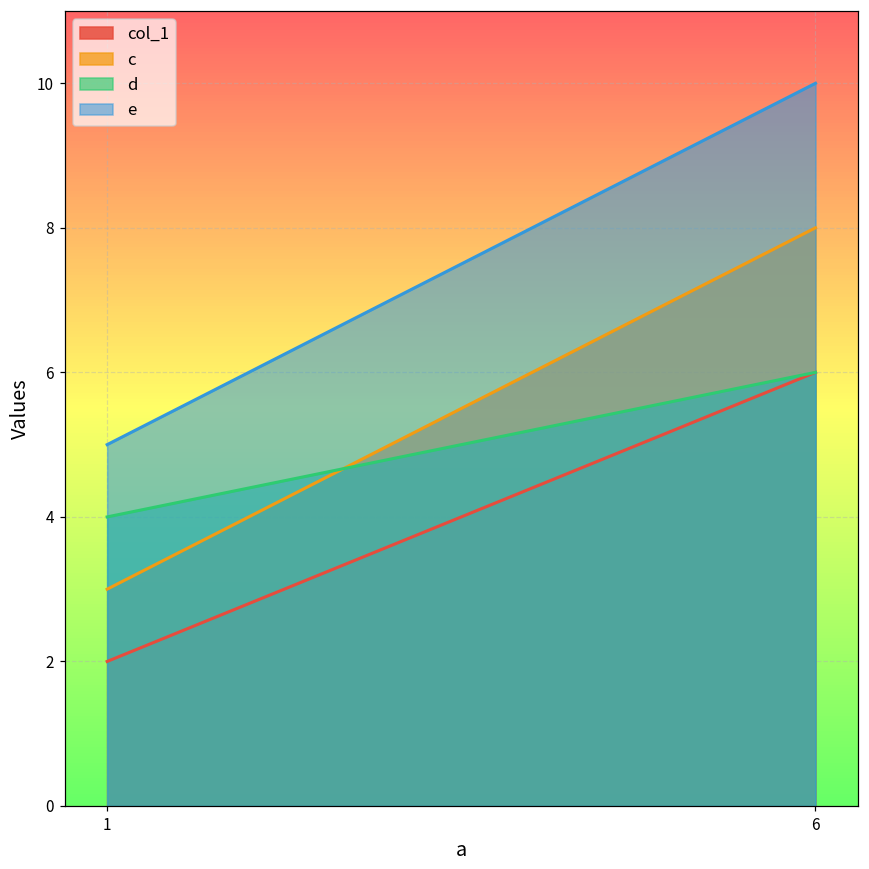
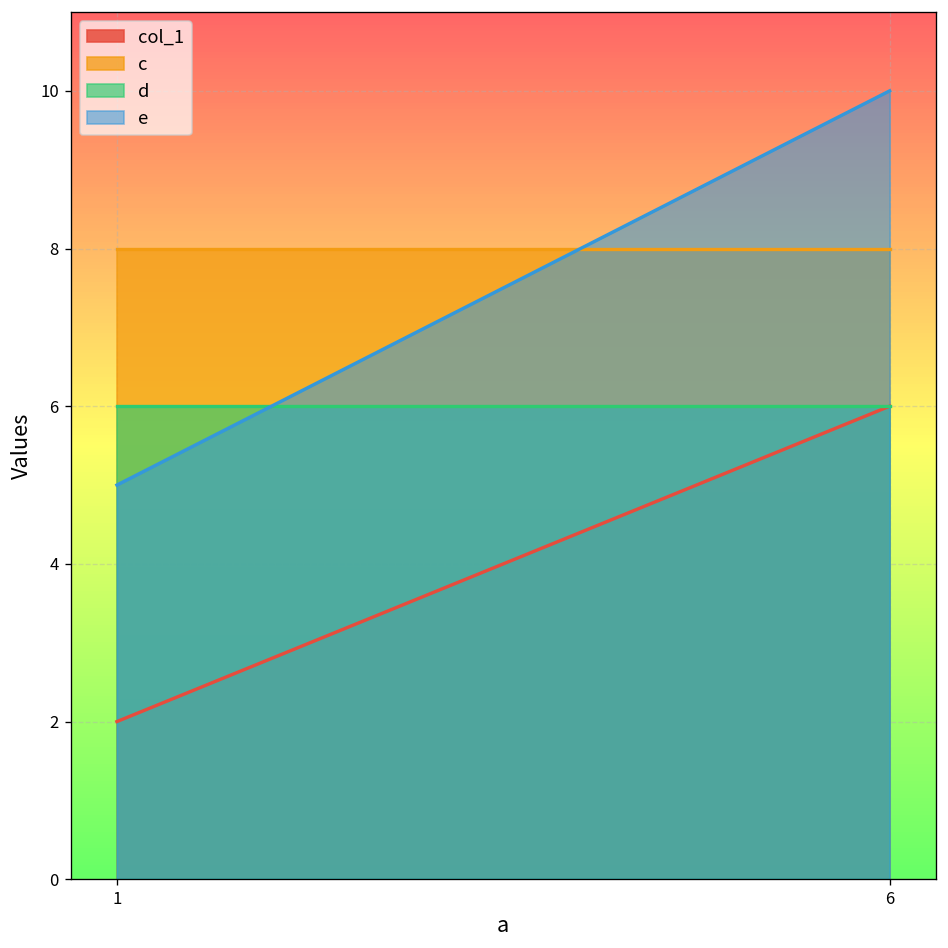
c, 1: 3 -> 8
d, 1: 4 -> 6
